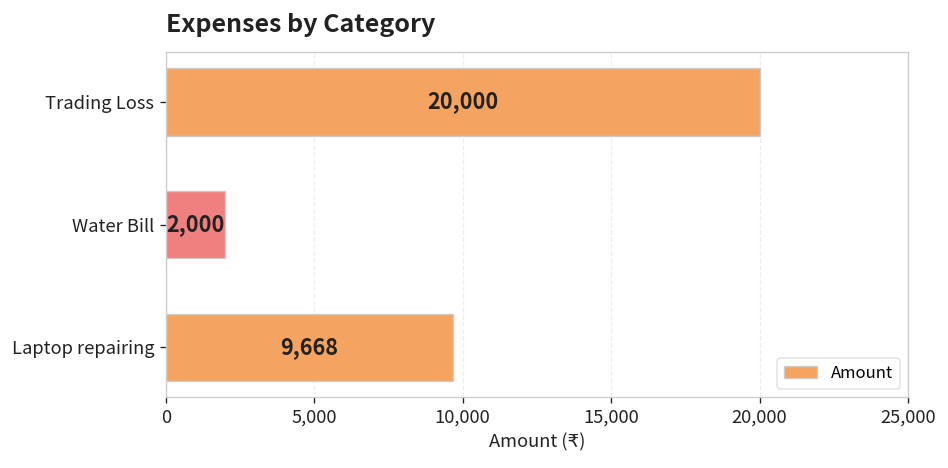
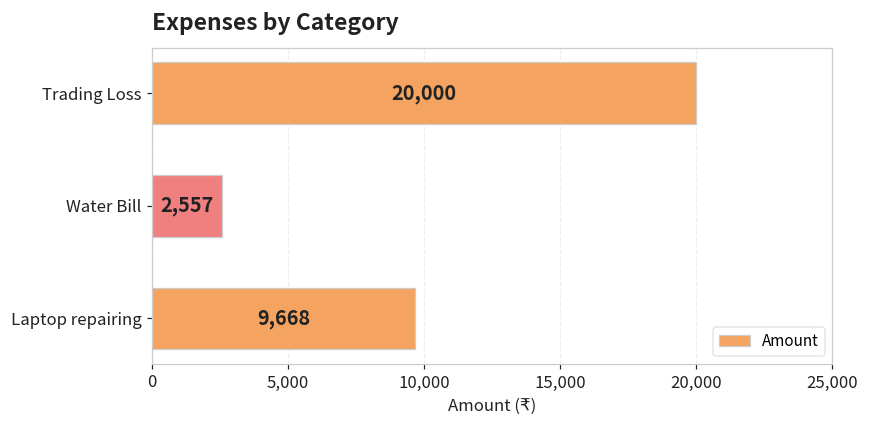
Water Bill: 2,000 -> 2,557
